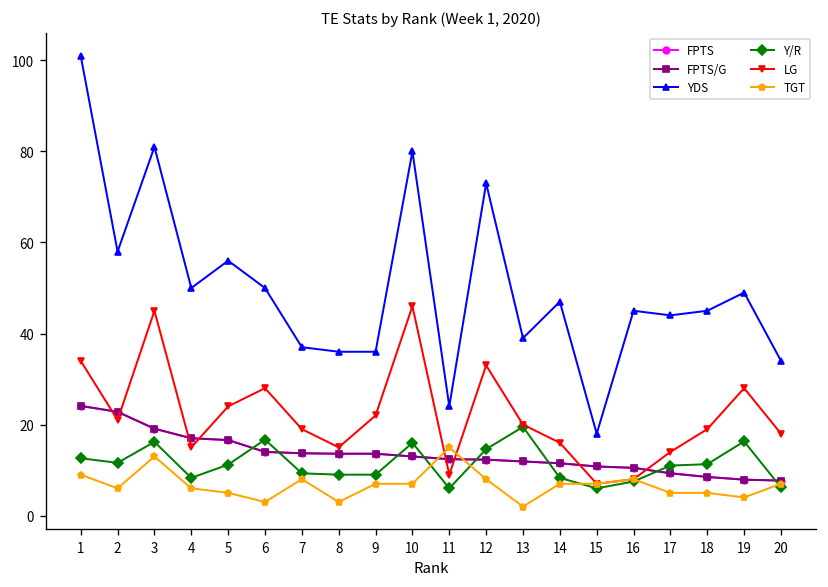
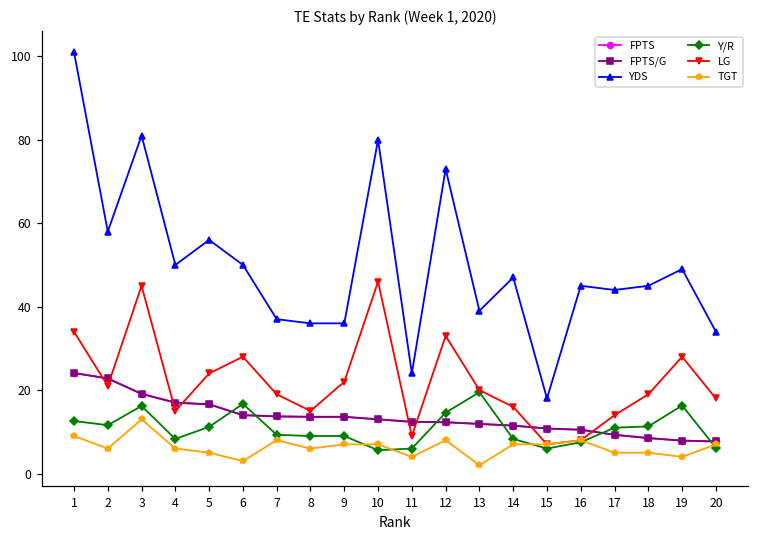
TGT, 8: 3 -> 6
Y/R, 10: 16 -> 6
TGT, 11: 15 -> 4
